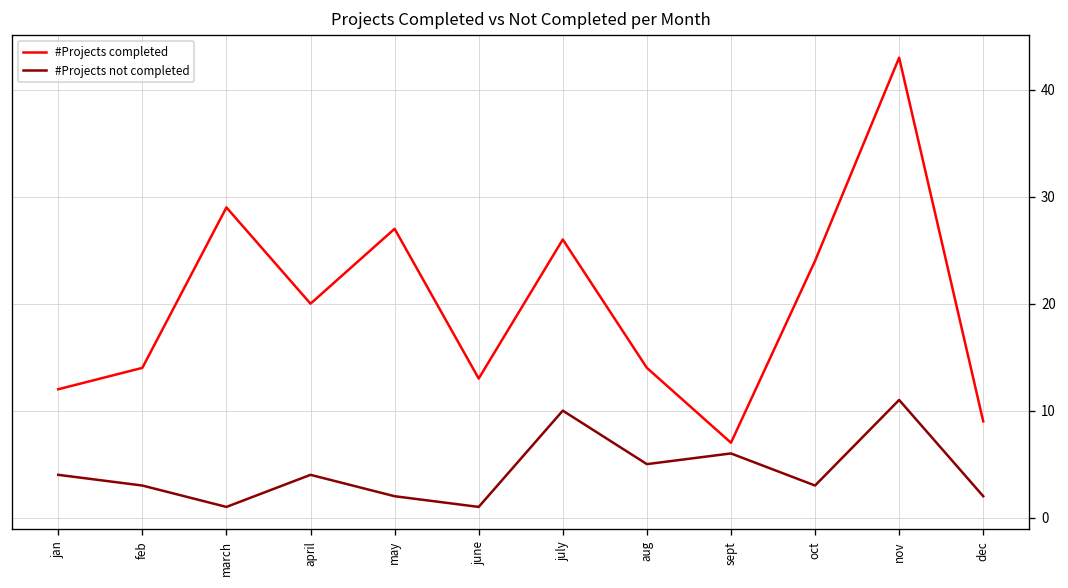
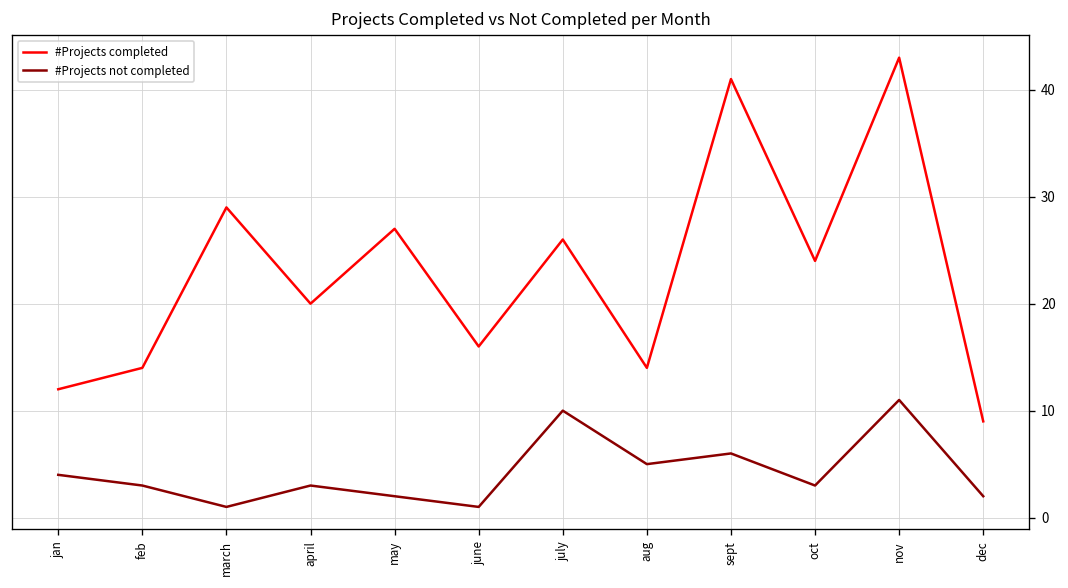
#Projects not completed, april: 4 -> 3
#Projects completed, june: 13 -> 16
#Projects completed, sept: 7 -> 41
